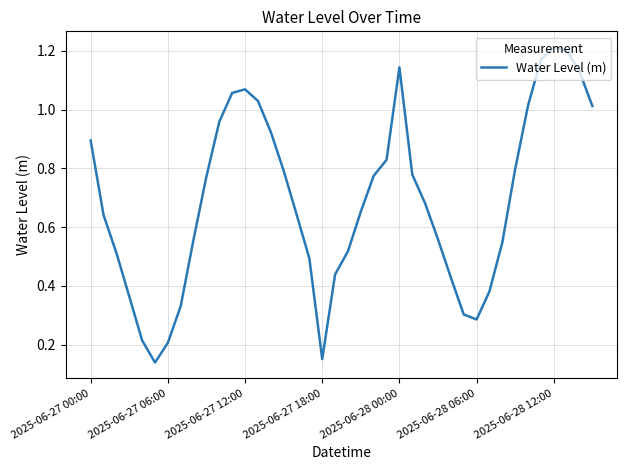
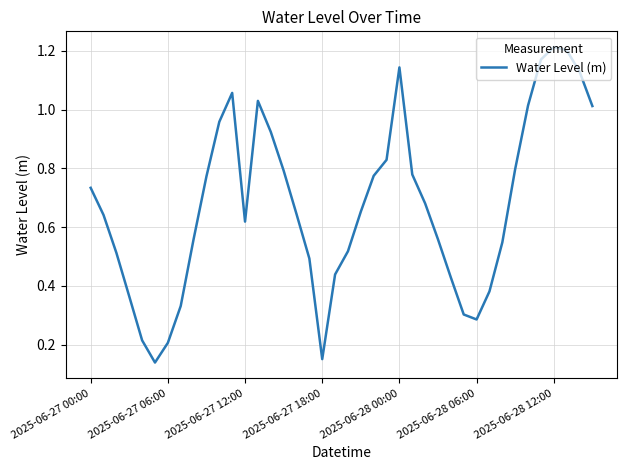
2025-06-27 00:00: 0.90 -> 0.73
2025-06-27 12:00: 1.07 -> 0.62
